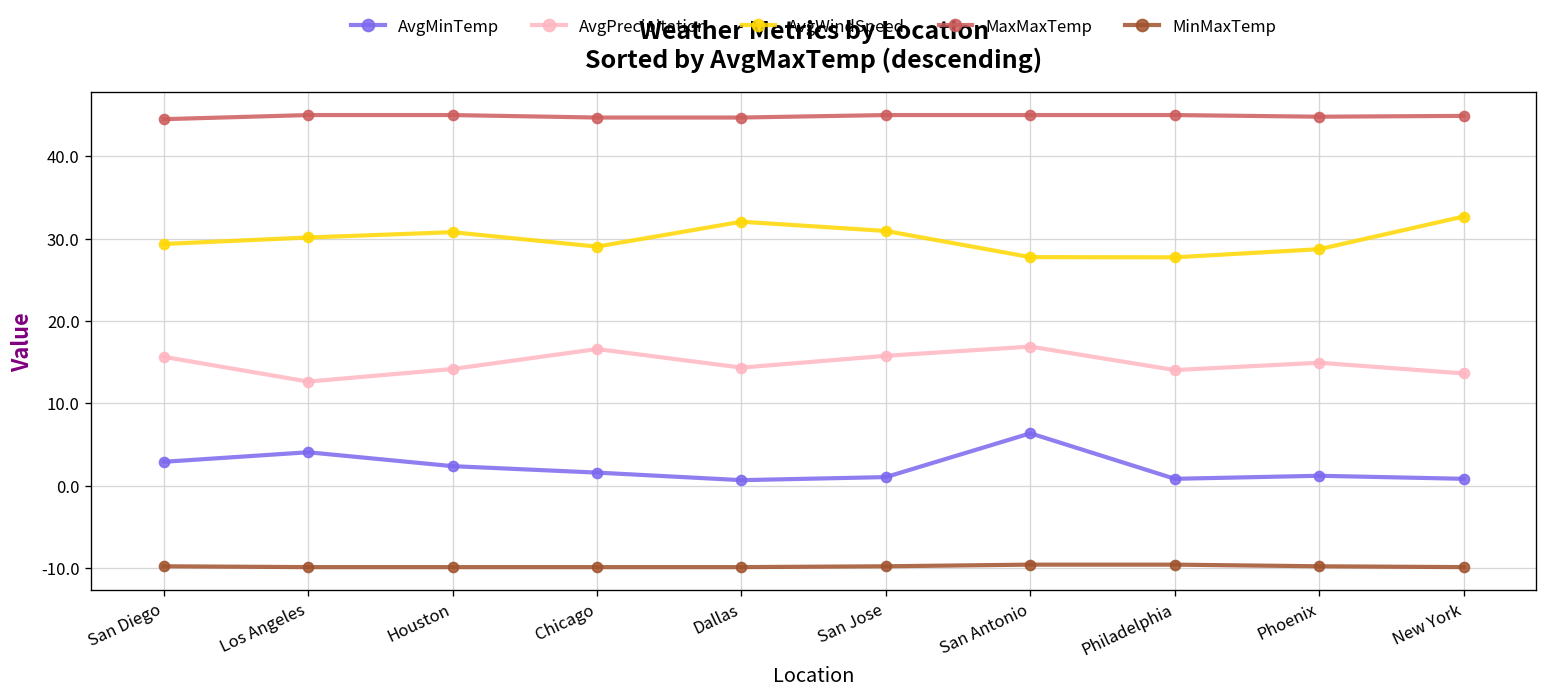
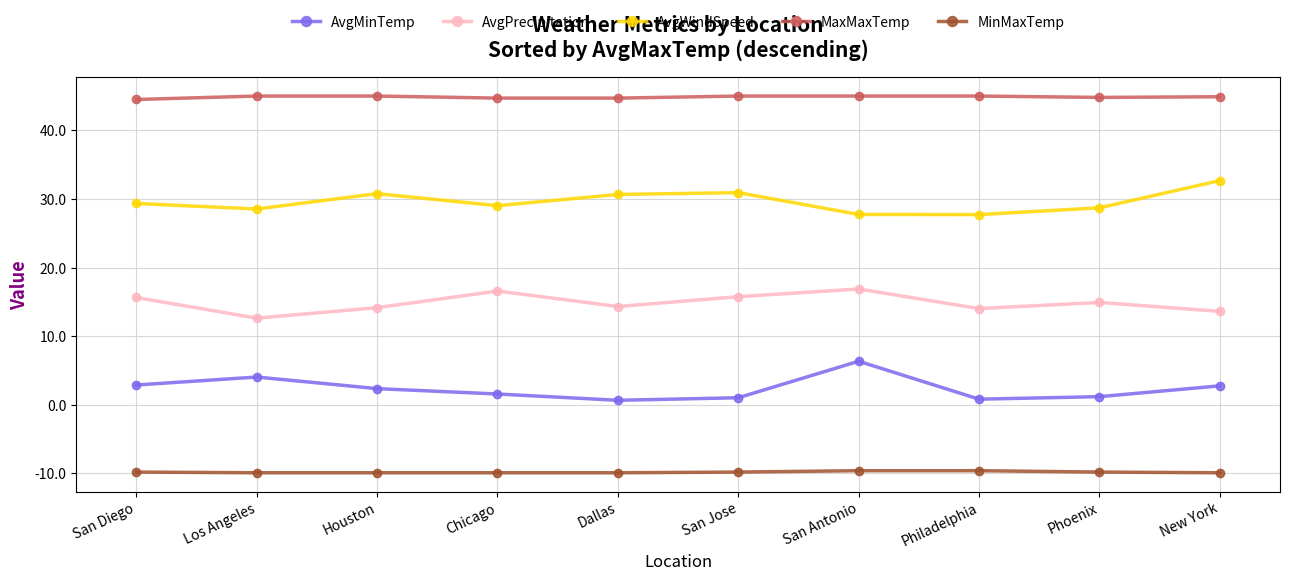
AvgWindSpeed, Los Angeles: 30 -> 29
AvgWindSpeed, Dallas: 32 -> 31
AvgMinTemp, New York: 1 -> 3
